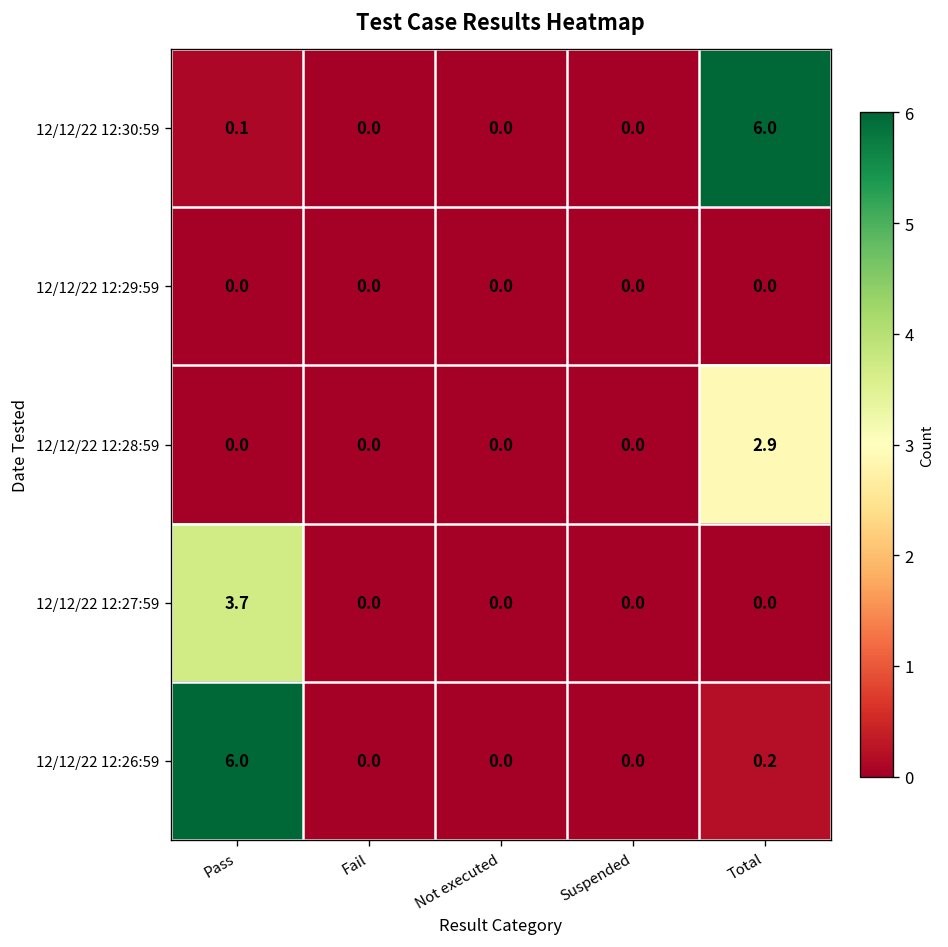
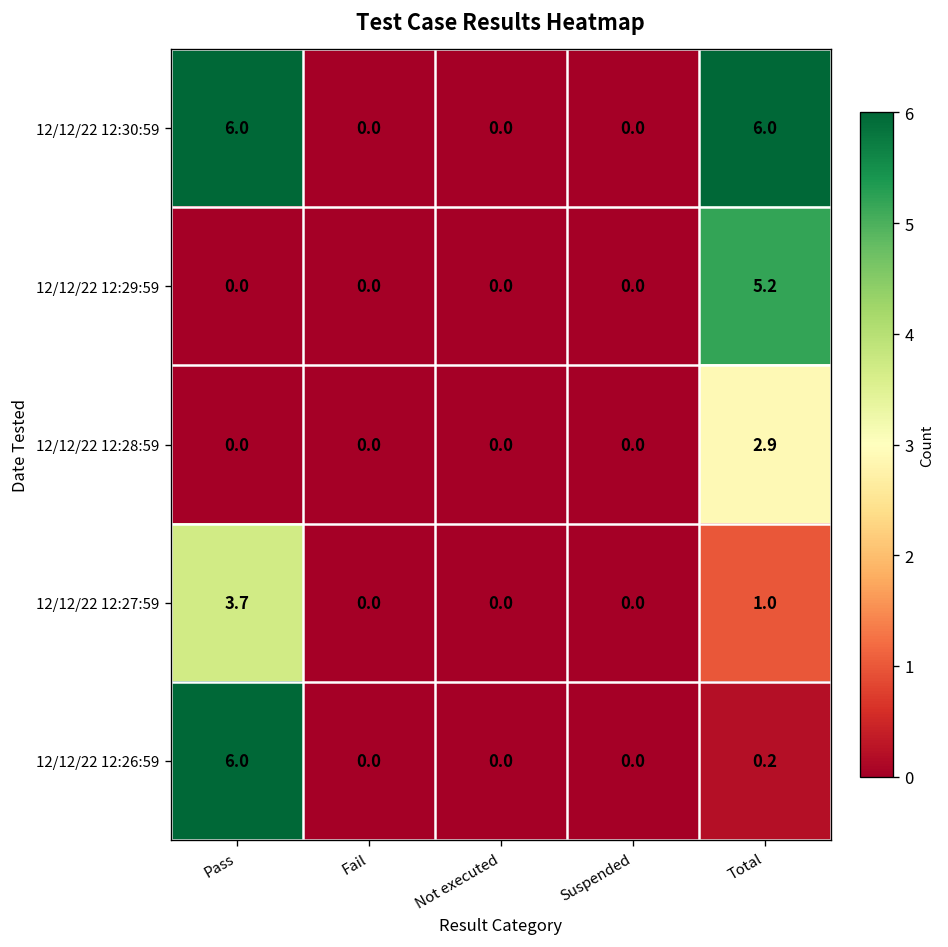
12/12/22 12:30:59, Pass: 0.1 -> 6.0
12/12/22 12:29:59, Total: 0.0 -> 5.2
12/12/22 12:27:59, Total: 0.0 -> 1.0
